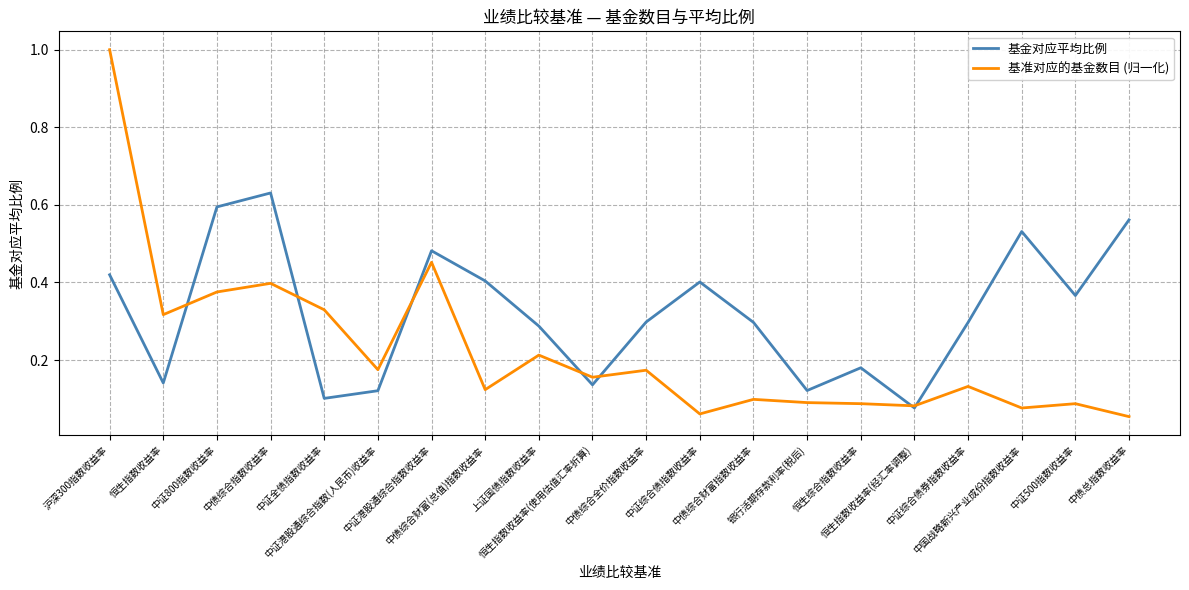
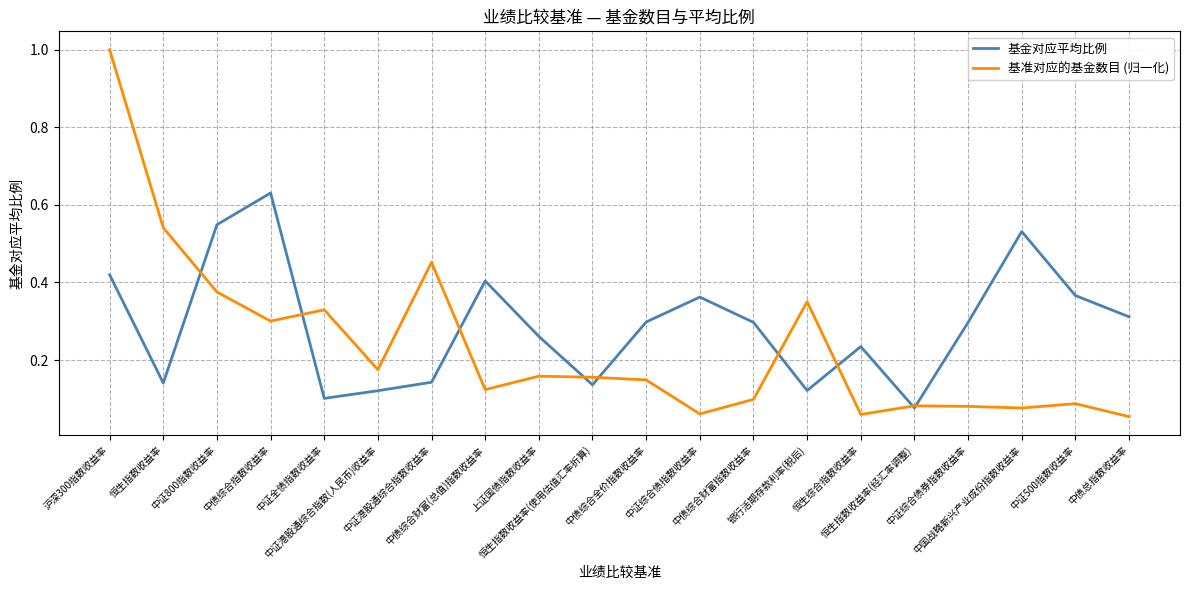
基准对应的基金数目 (归一化), 恒生指数收益率: 0.32 -> 0.54
基金对应平均比例, 中证800指数收益率: 0.59 -> 0.55
基准对应的基金数目 (归一化), 中债综合指数收益率: 0.40 -> 0.30
基金对应平均比例, 中证港股通综合指数收益率: 0.48 -> 0.14
基金对应平均比例, 上证国债指数收益率: 0.29 -> 0.26
基准对应的基金数目 (归一化), 上证国债指数收益率: 0.21 -> 0.16
基准对应的基金数目 (归一化), 中债综合全价指数收益率: 0.17 -> 0.15
基金对应平均比例, 中证综合债指数收益率: 0.40 -> 0.36
基准对应的基金数目 (归一化), 银行活期存款利率(税后): 0.09 -> 0.35
基金对应平均比例, 恒生综合指数收益率: 0.18 -> 0.23
基准对应的基金数目 (归一化), 恒生综合指数收益率: 0.09 -> 0.06
基准对应的基金数目 (归一化), 中证综合债券指数收益率: 0.13 -> 0.08
基金对应平均比例, 中债总指数收益率: 0.56 -> 0.31
